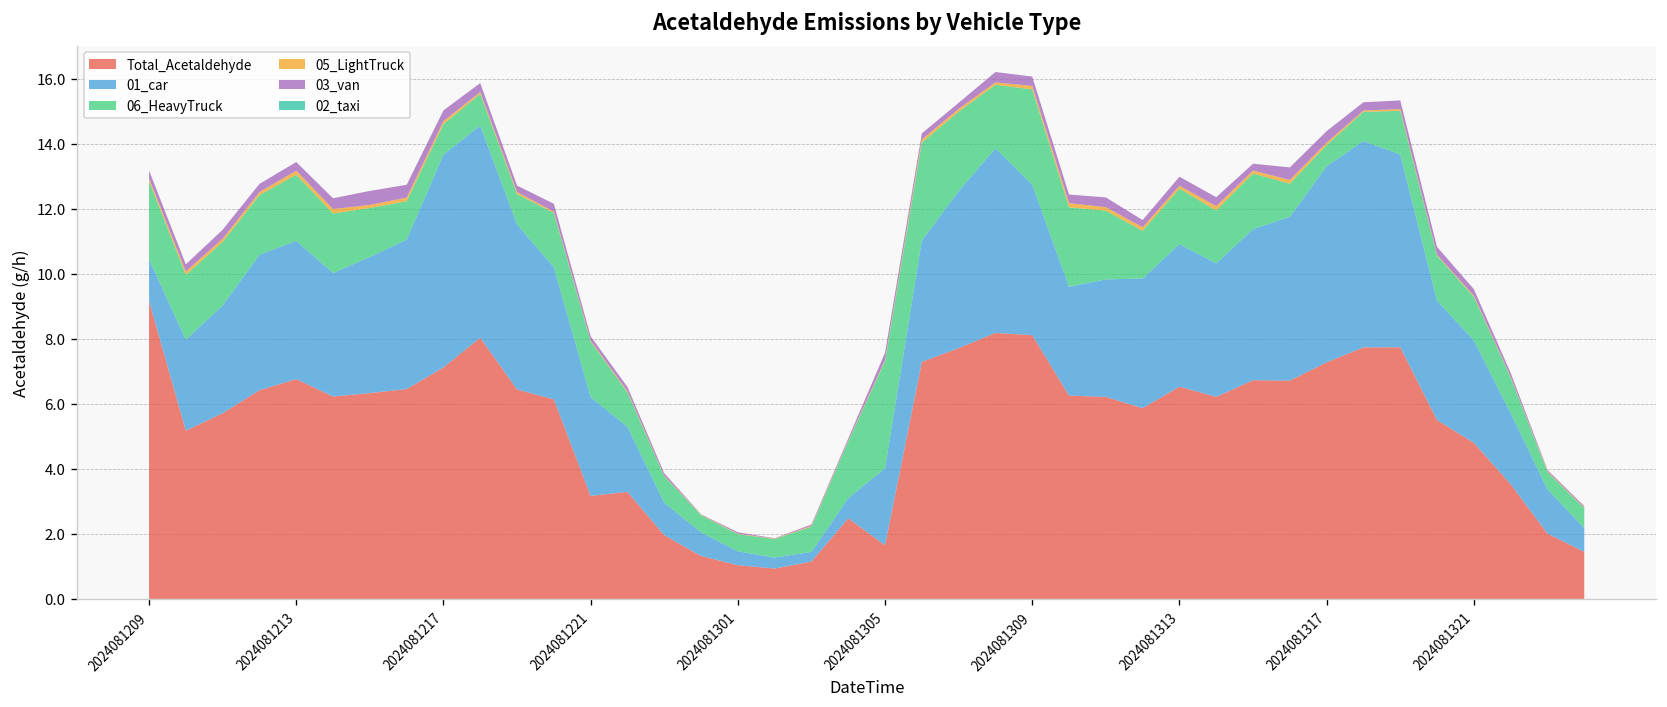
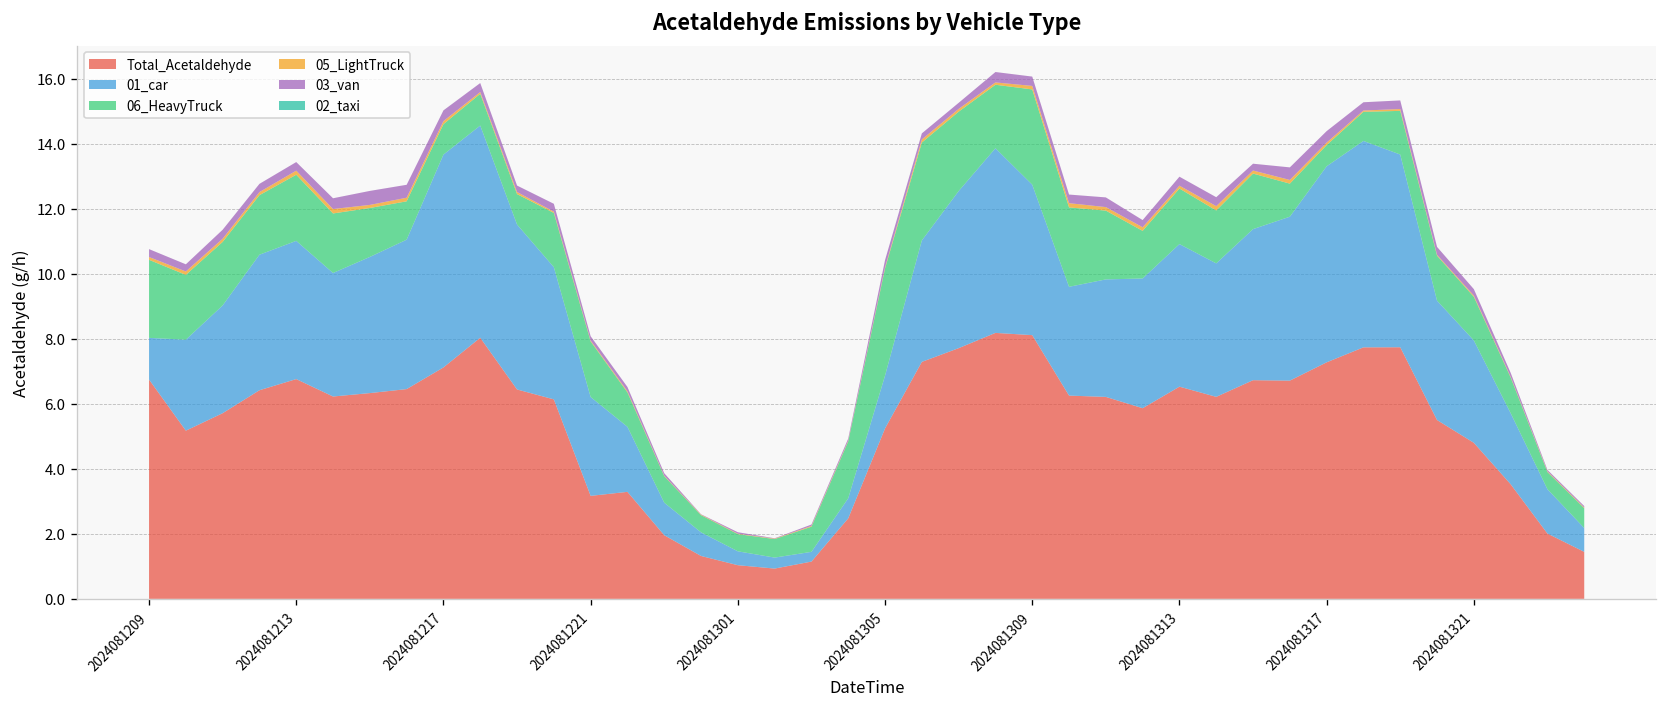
Total_Acetaldehyde, 2024081209: 9.2 -> 6.7
Total_Acetaldehyde, 2024081305: 1.7 -> 5.2
01_car, 2024081305: 2.4 -> 1.6
